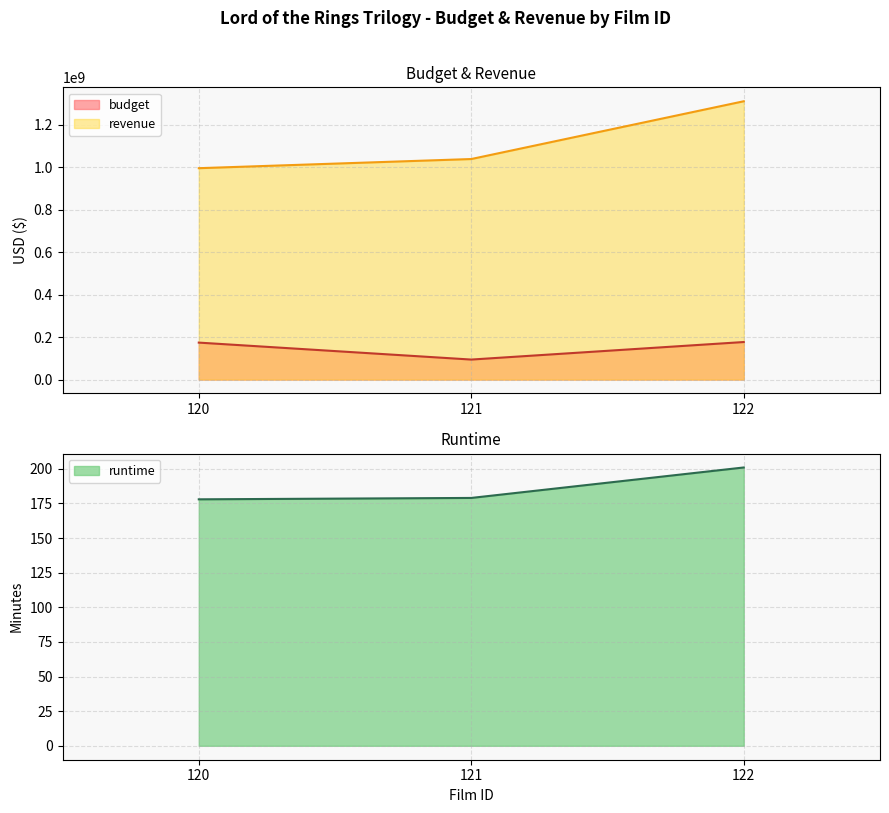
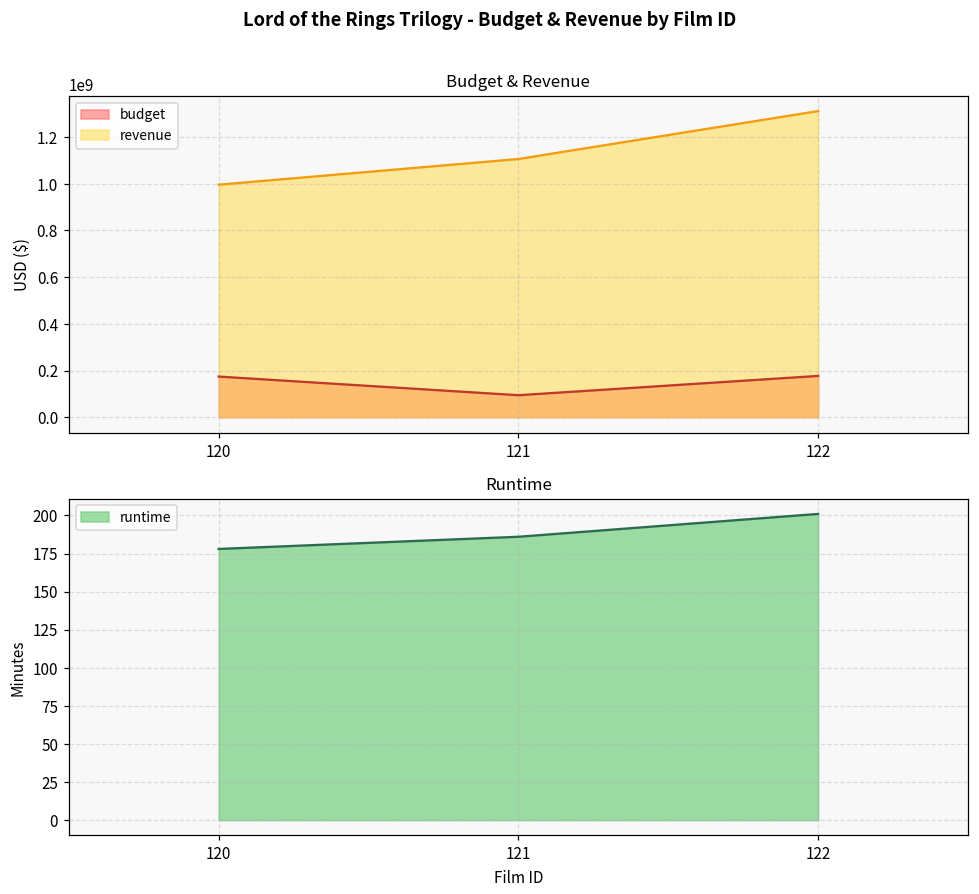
Budget & Revenue, revenue, 121: 1040000000 -> 1110000000
Runtime, 121: 179 -> 186
